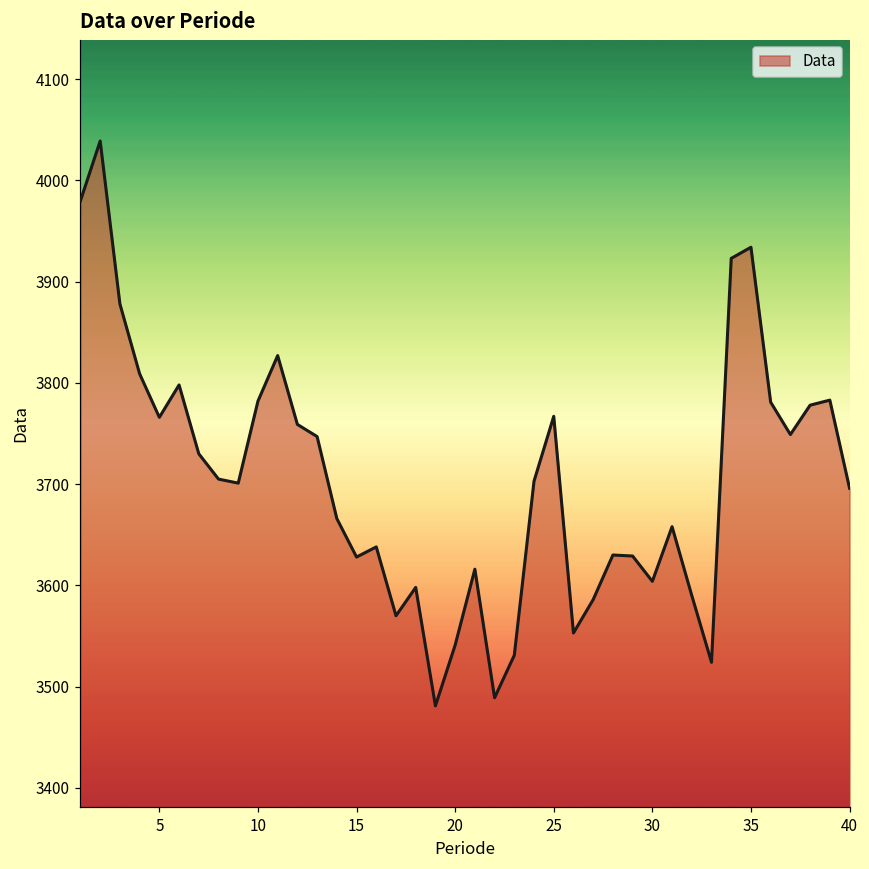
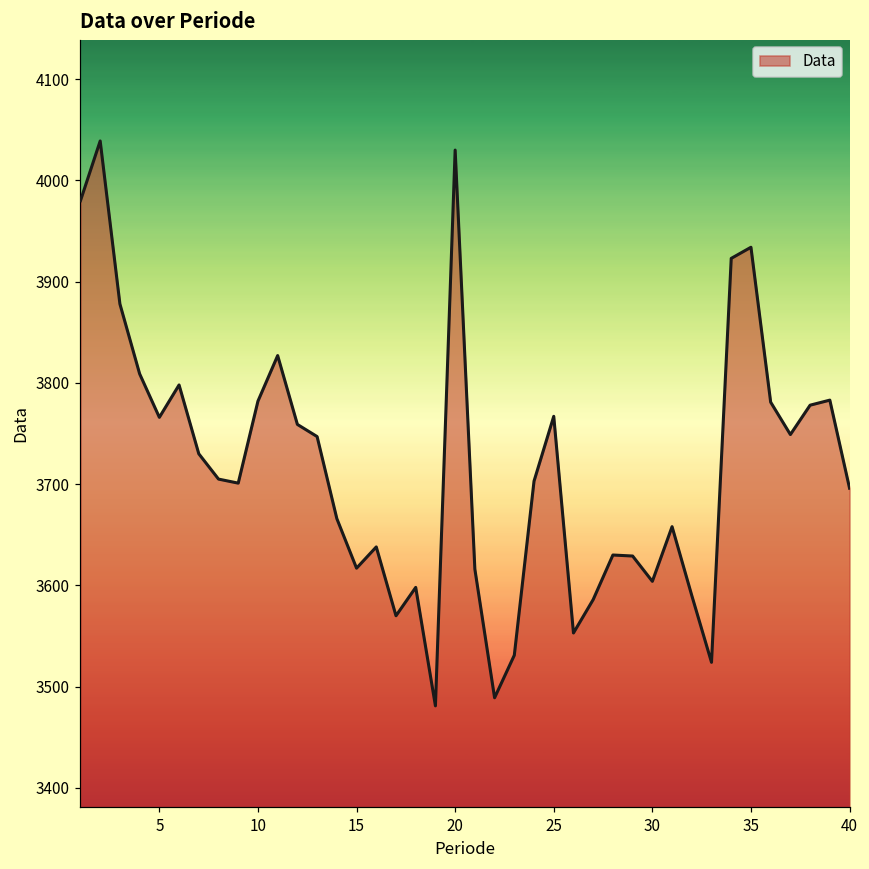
15: 3630 -> 3620
20: 3540 -> 4030
